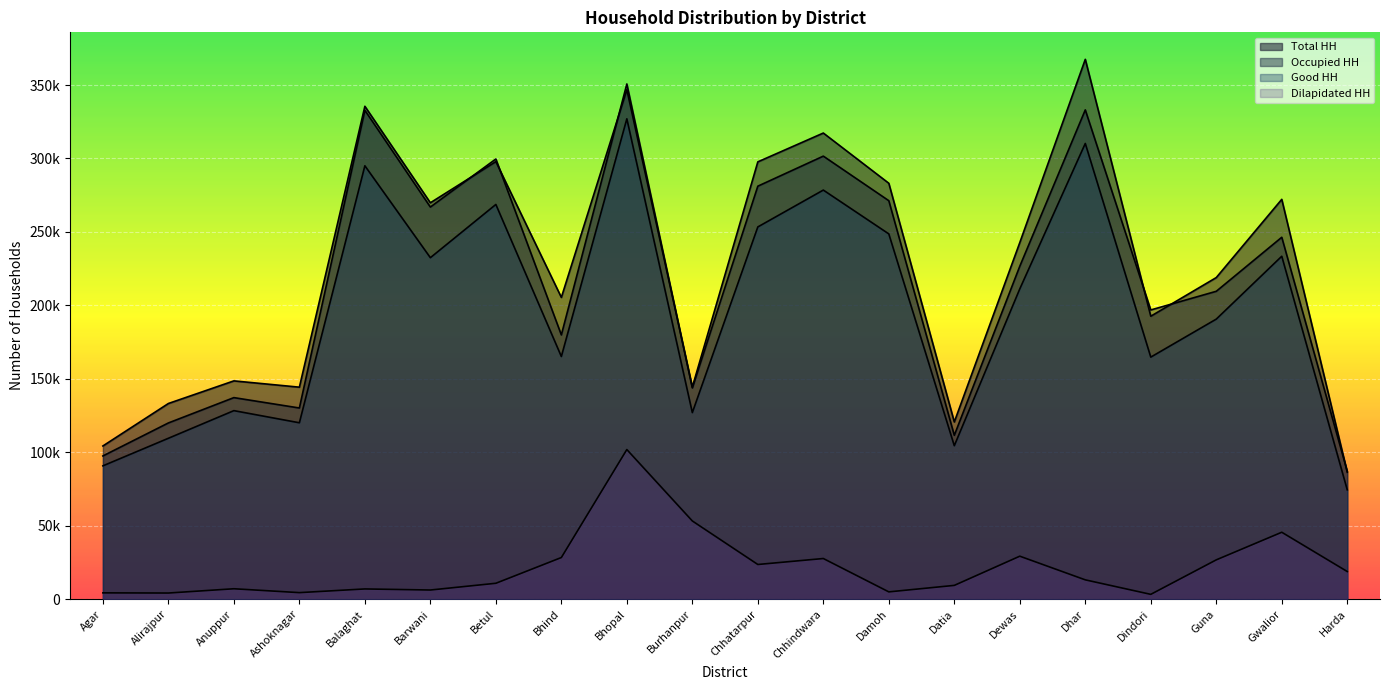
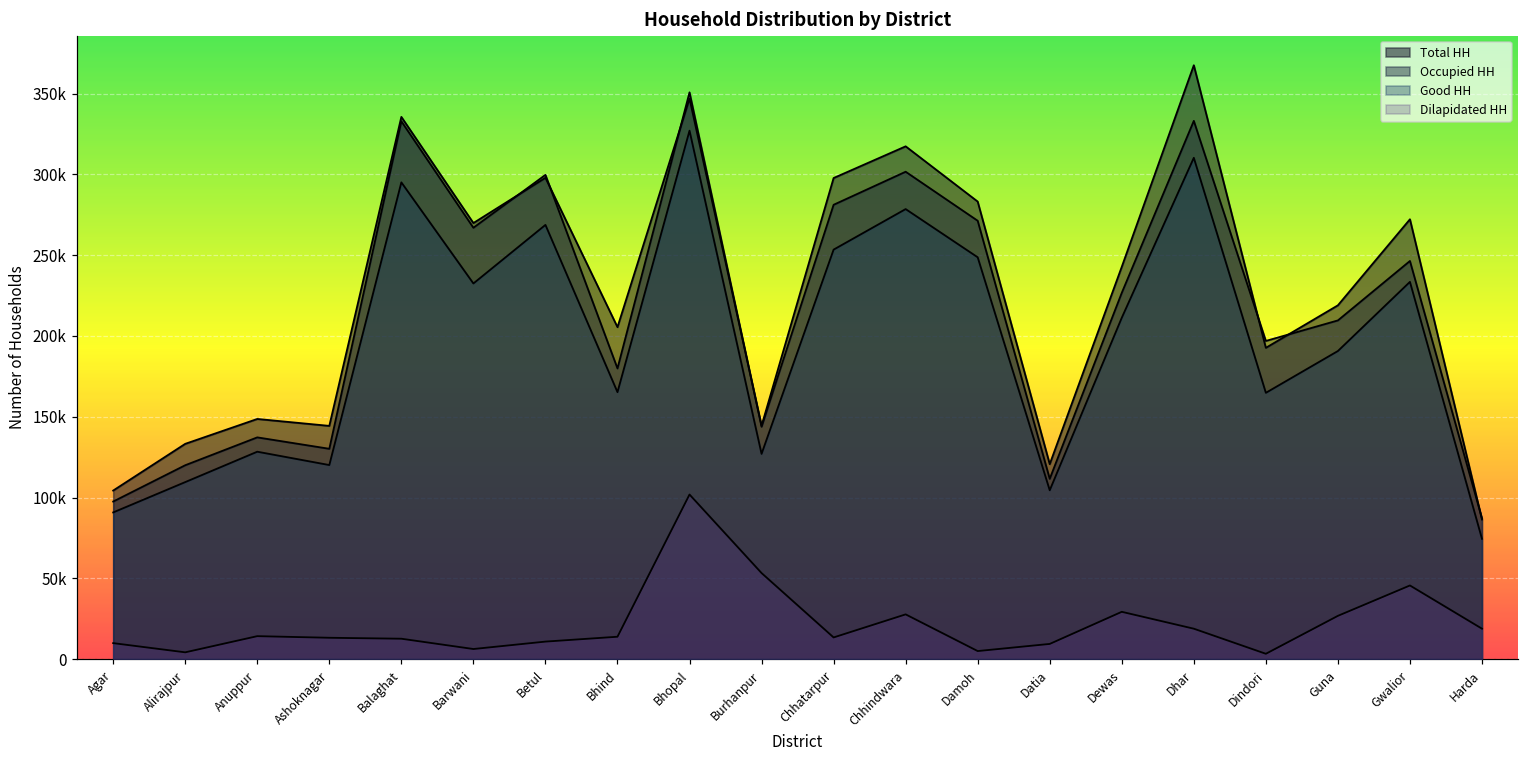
Dilapidated HH, Agar: 4000 -> 10000
Dilapidated HH, Anuppur: 7000 -> 14000
Dilapidated HH, Ashoknagar: 4000 -> 13000
Dilapidated HH, Balaghat: 7000 -> 13000
Dilapidated HH, Bhind: 28000 -> 14000
Dilapidated HH, Chhatarpur: 24000 -> 13000
Dilapidated HH, Dhar: 13000 -> 19000
